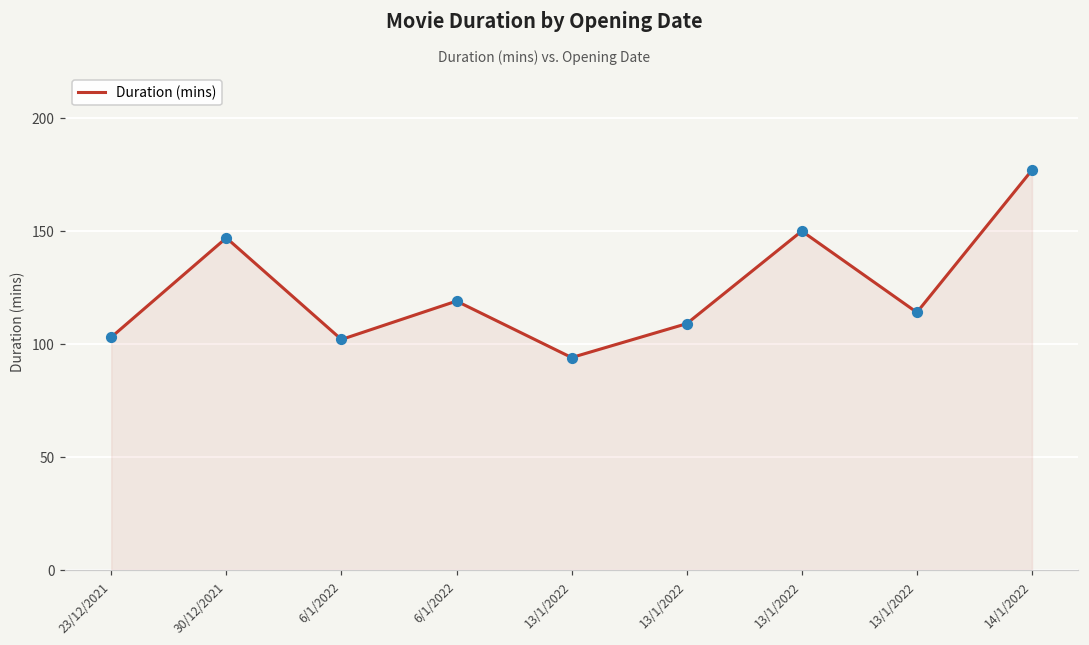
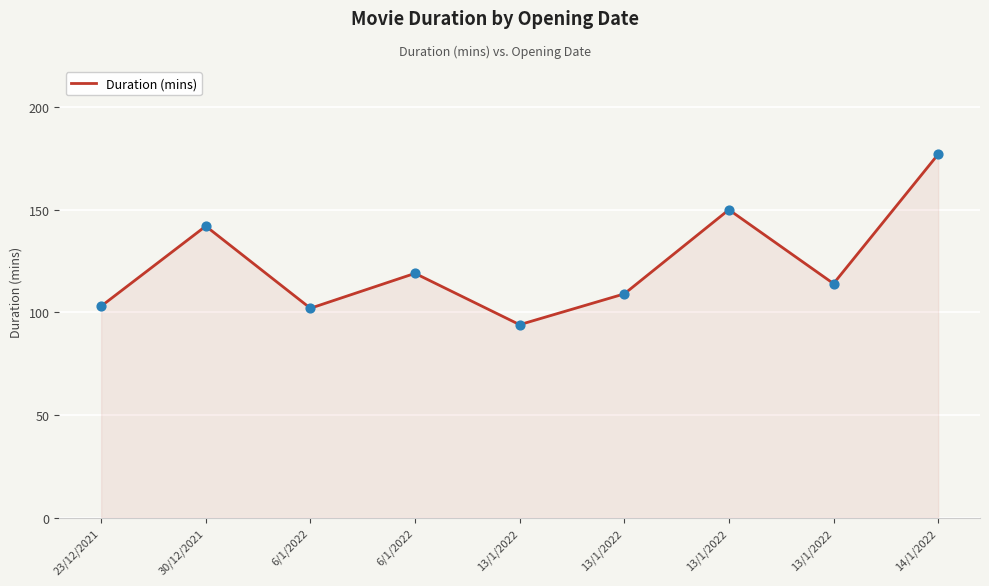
30/12/2021: 147 -> 142
